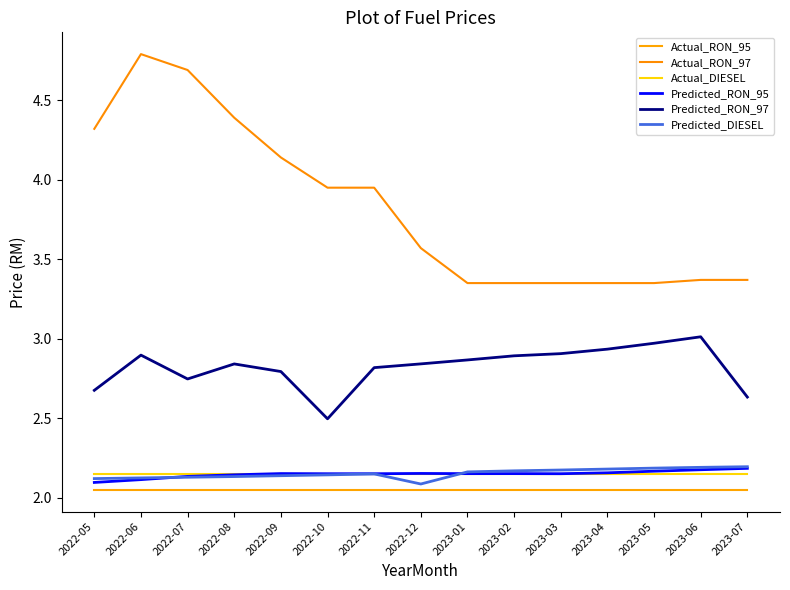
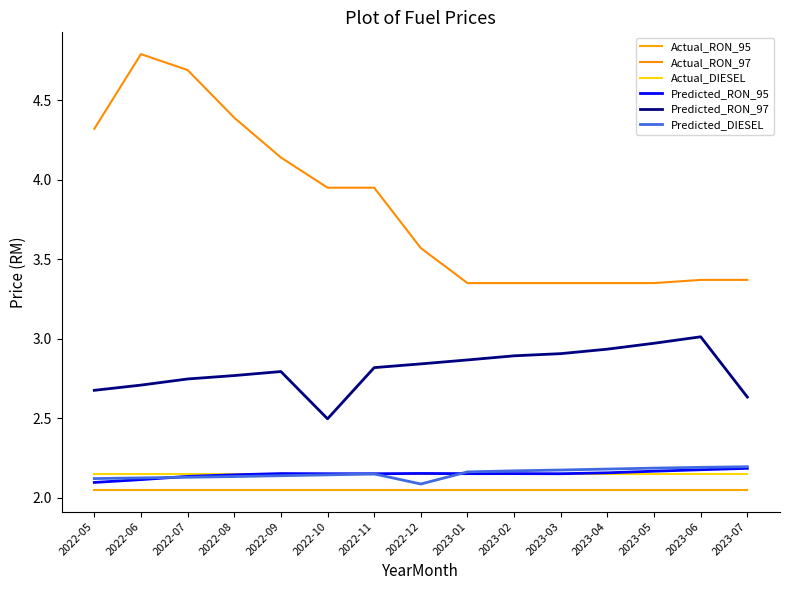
Predicted_RON_97, 2022-06: 2.90 -> 2.71
Predicted_RON_97, 2022-08: 2.84 -> 2.77
